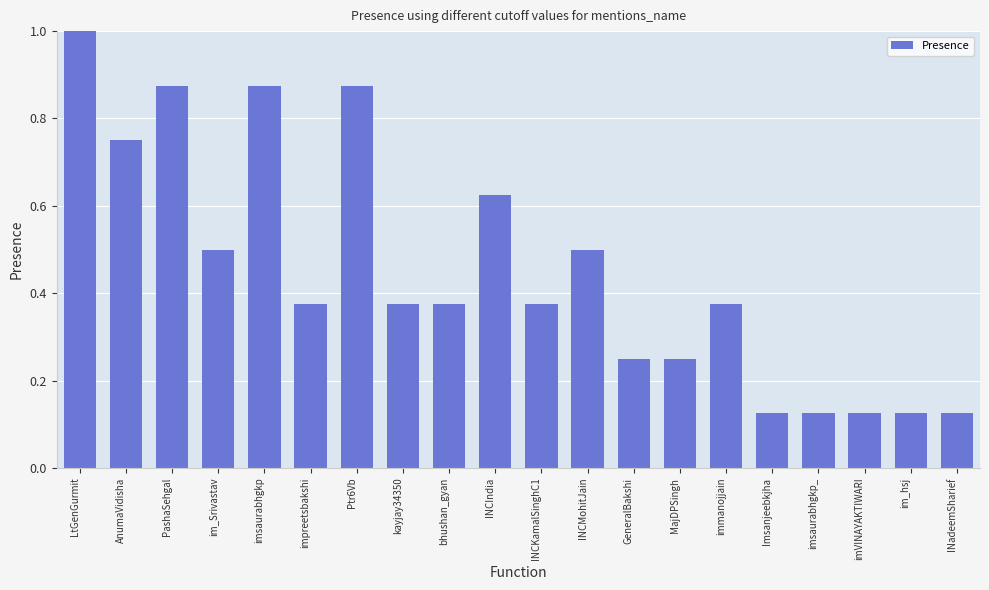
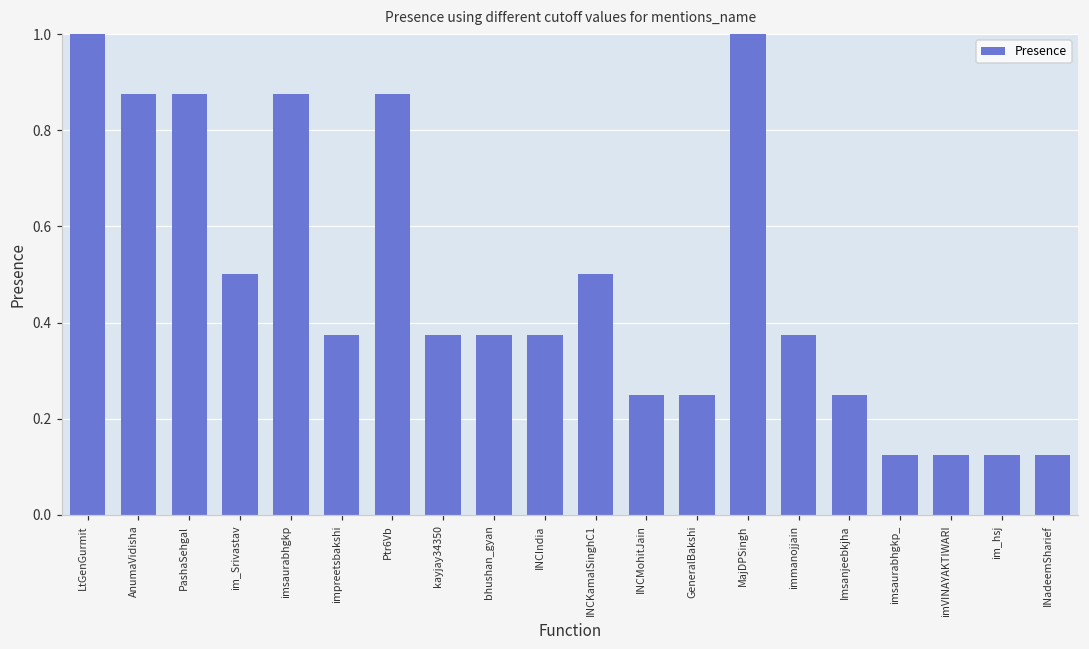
AnumaVidisha: 0.75 -> 0.88
INCIndia: 0.63 -> 0.38
INCKamalSinghC1: 0.38 -> 0.50
INCMohitJain: 0.50 -> 0.25
MajDPSingh: 0.25 -> 1.00
Imsanjeebkjha: 0.13 -> 0.25
